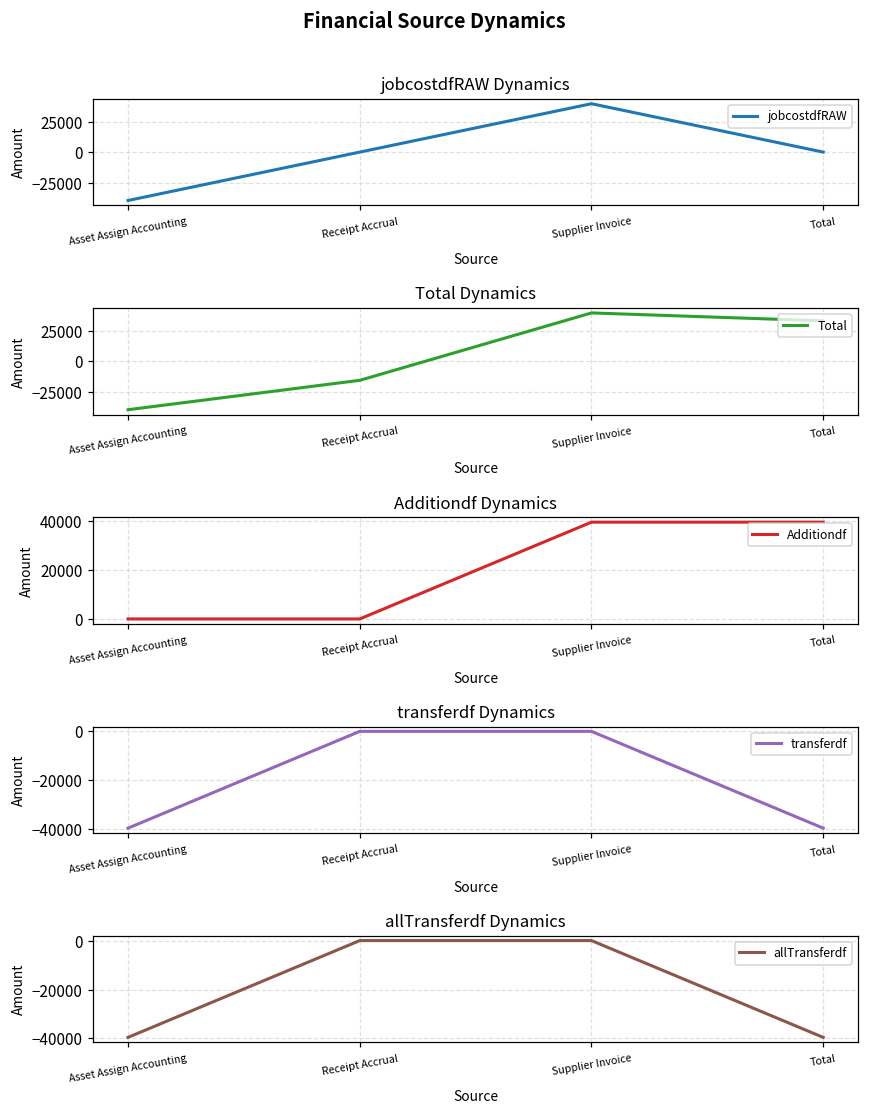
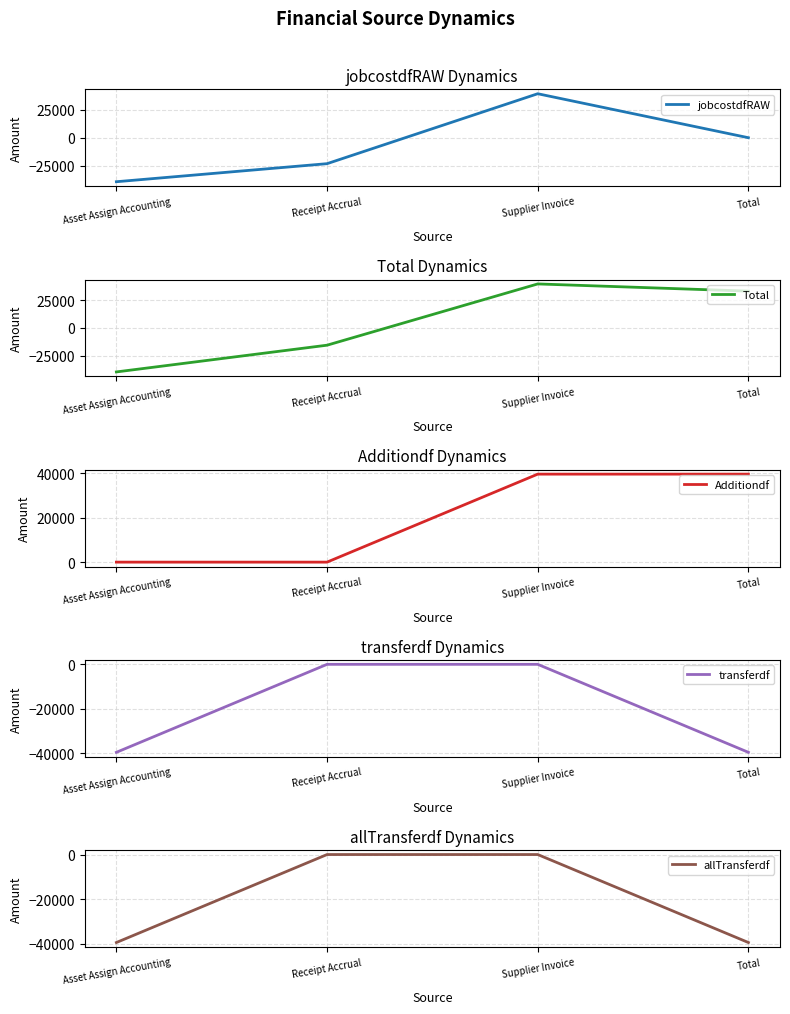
jobcostdfRAW Dynamics, Receipt Accrual: 0 -> -23000
